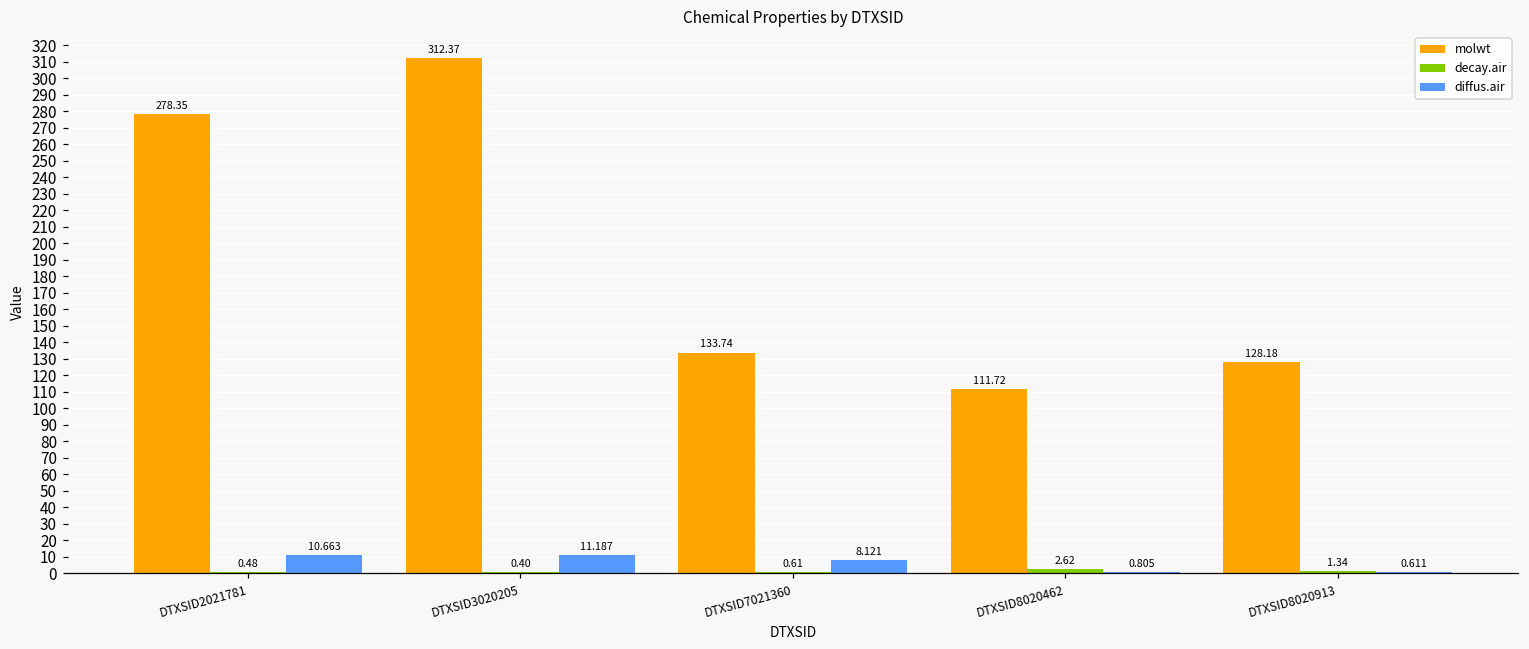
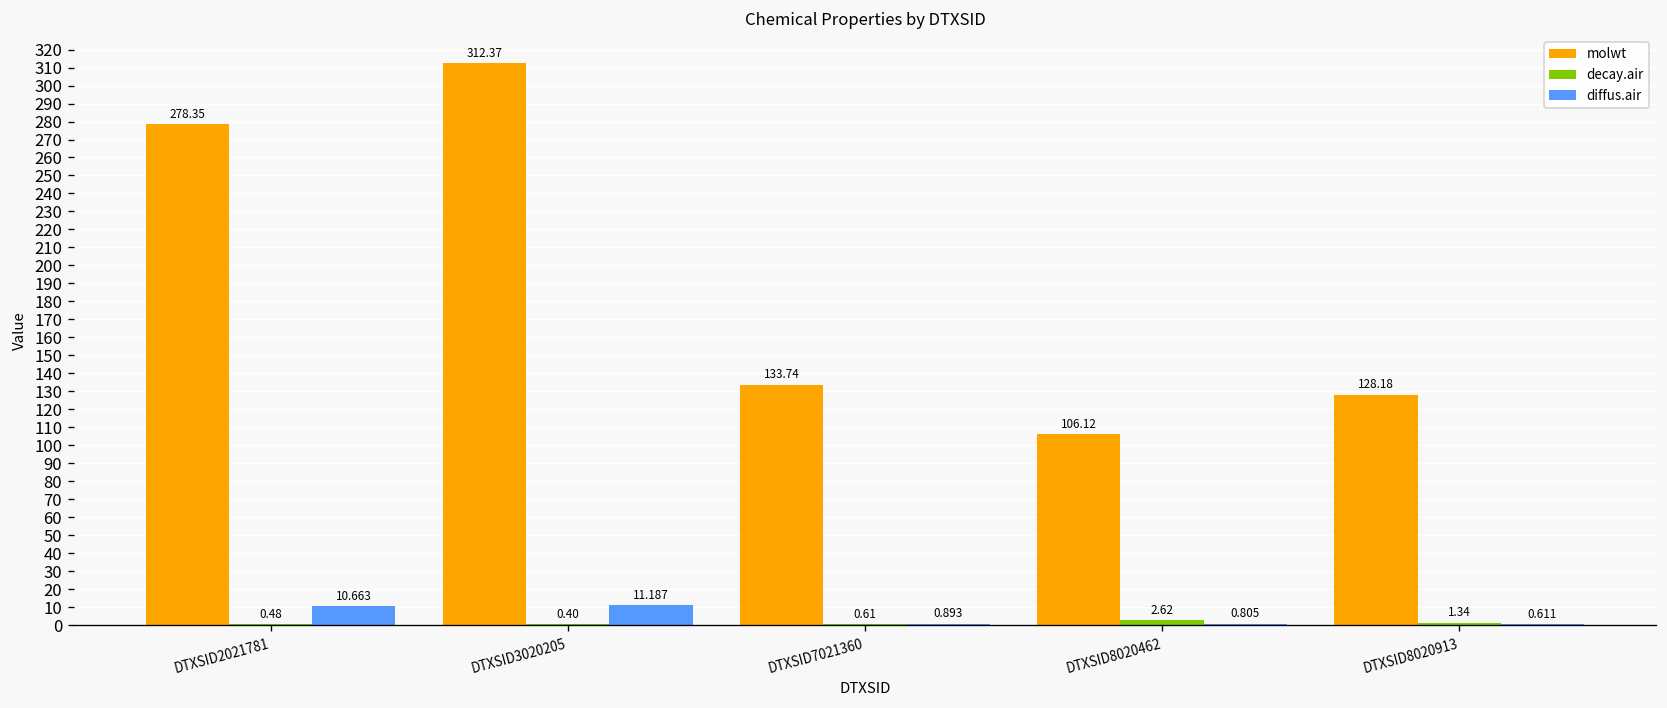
diffus.air, DTXSID7021360: 8.121 -> 0.893
molwt, DTXSID8020462: 111.72 -> 106.12
